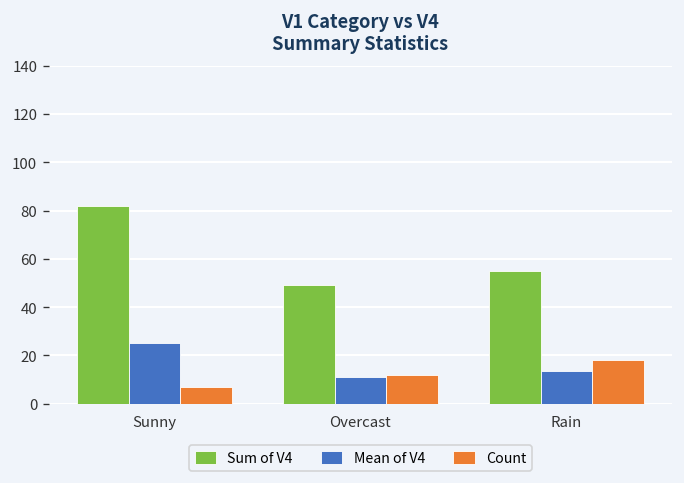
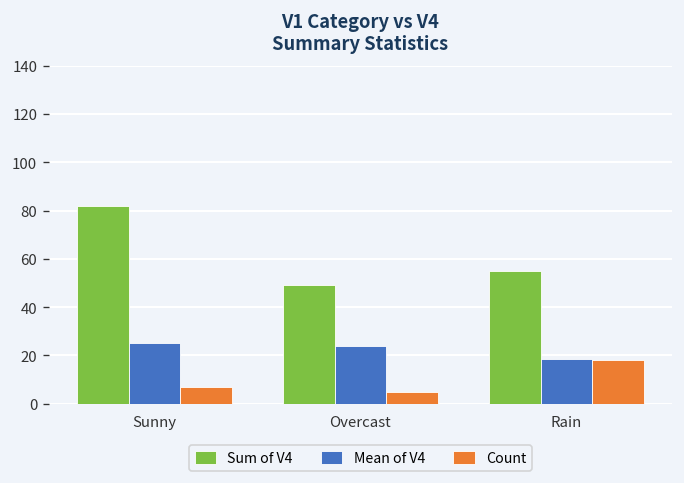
Mean of V4, Overcast: 11 -> 24
Count, Overcast: 12 -> 5
Mean of V4, Rain: 14 -> 19
